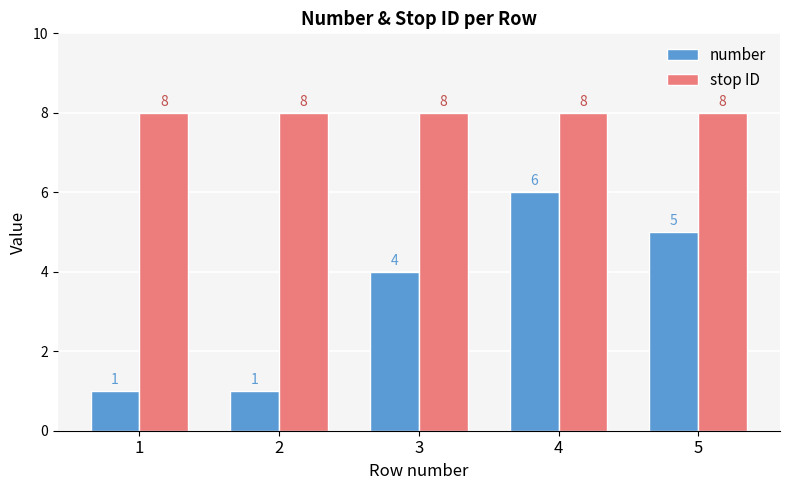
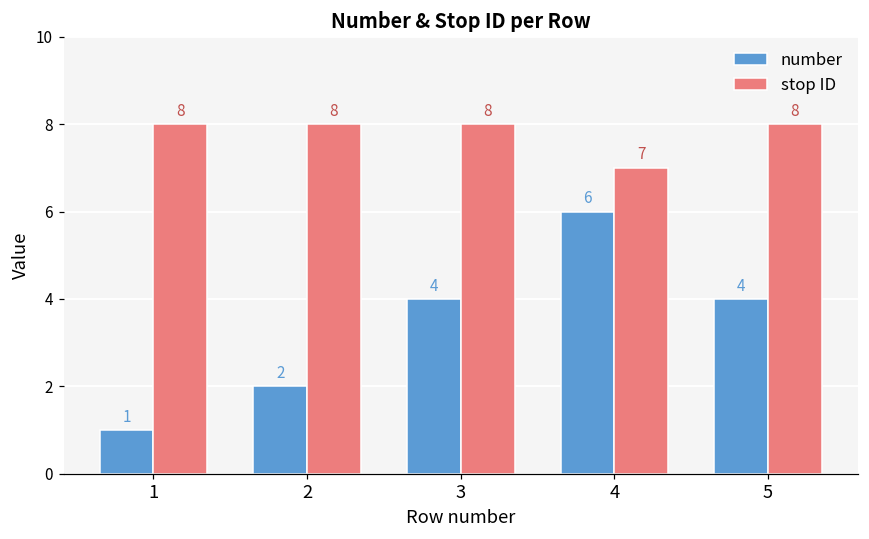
number, 2: 1 -> 2
stop ID, 4: 8 -> 7
number, 5: 5 -> 4
